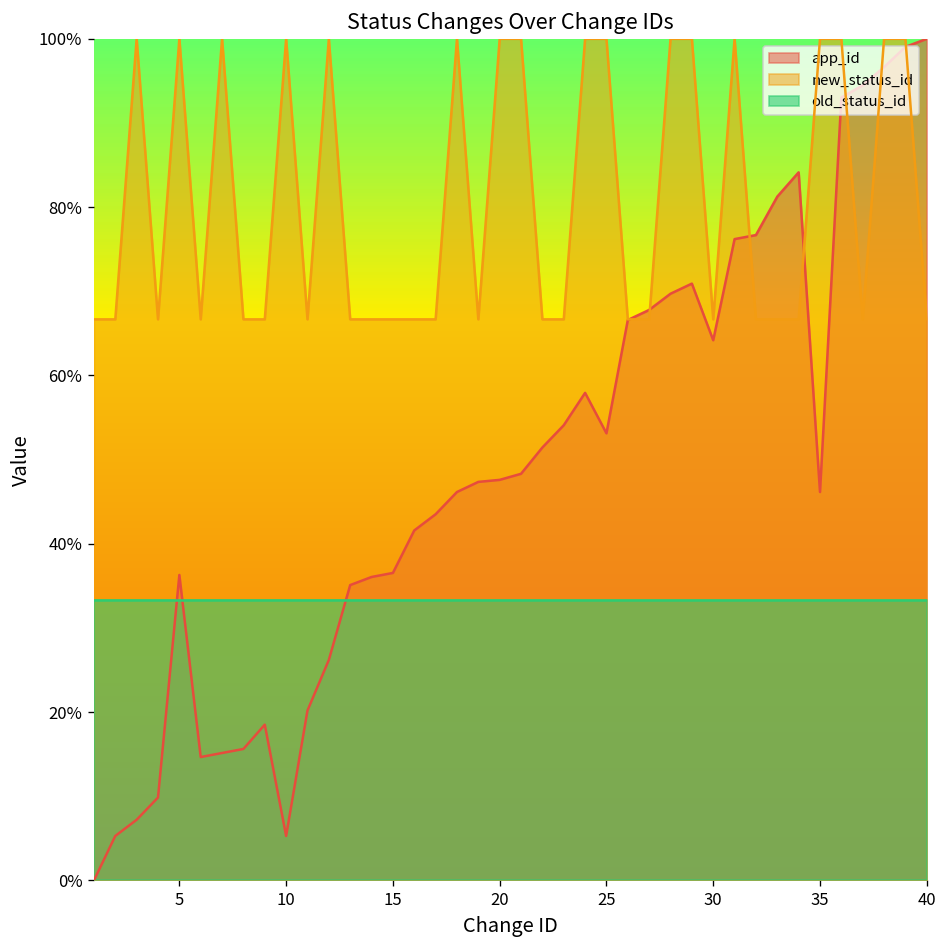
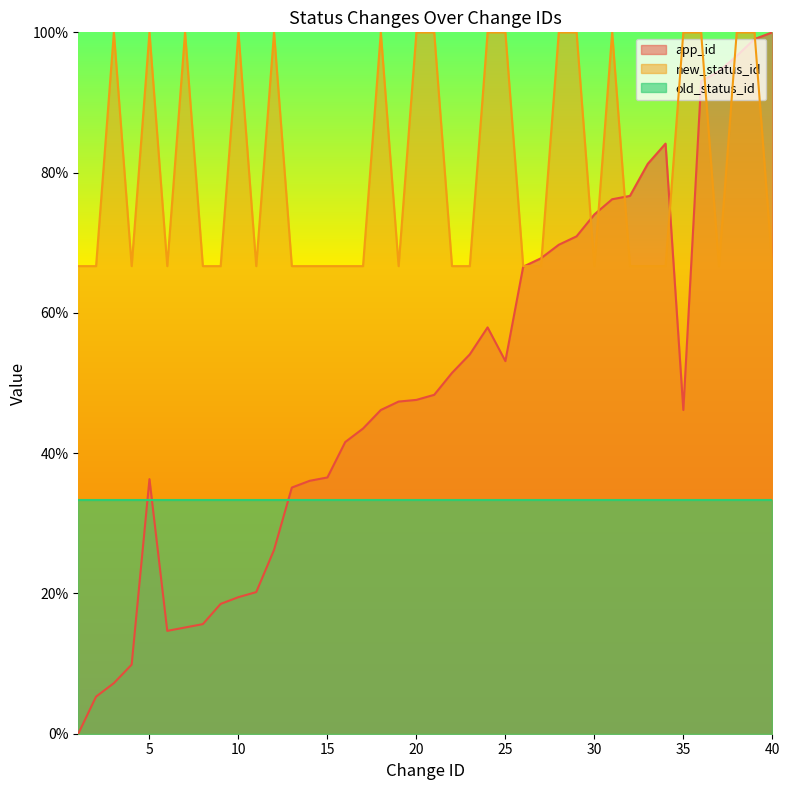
app_id, 10: 5% -> 19%
app_id, 30: 64% -> 74%
